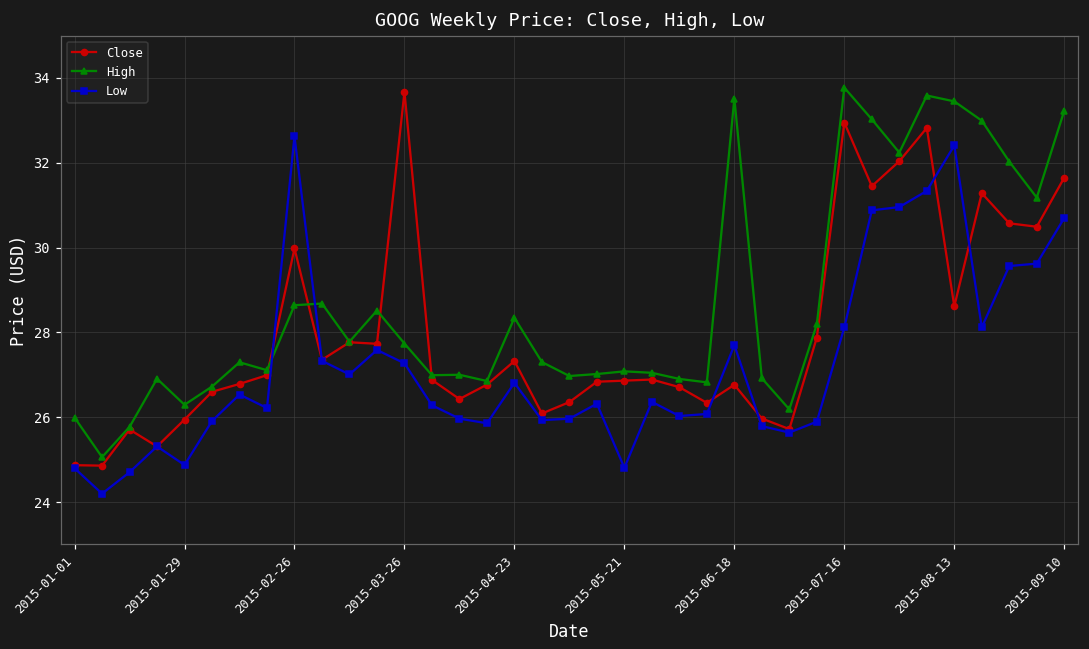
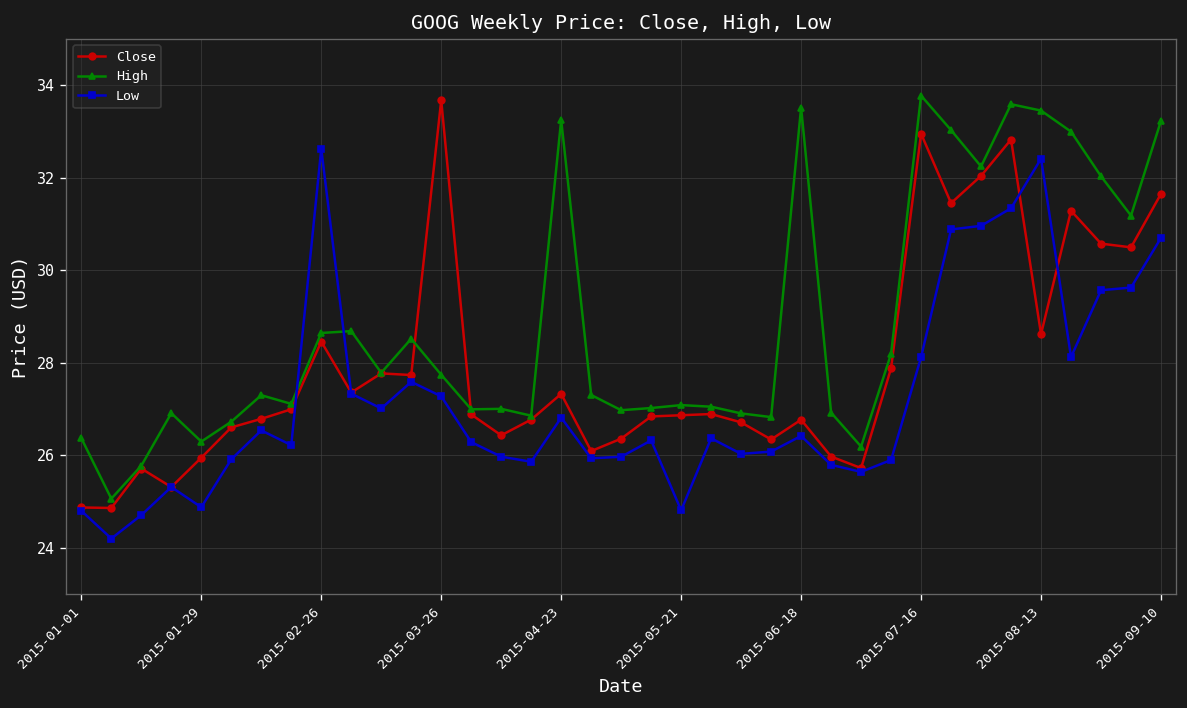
High, 2015-01-01: 26.0 -> 26.4
Close, 2015-02-26: 30.0 -> 28.5
High, 2015-04-23: 28.3 -> 33.2
Low, 2015-06-18: 27.7 -> 26.4
